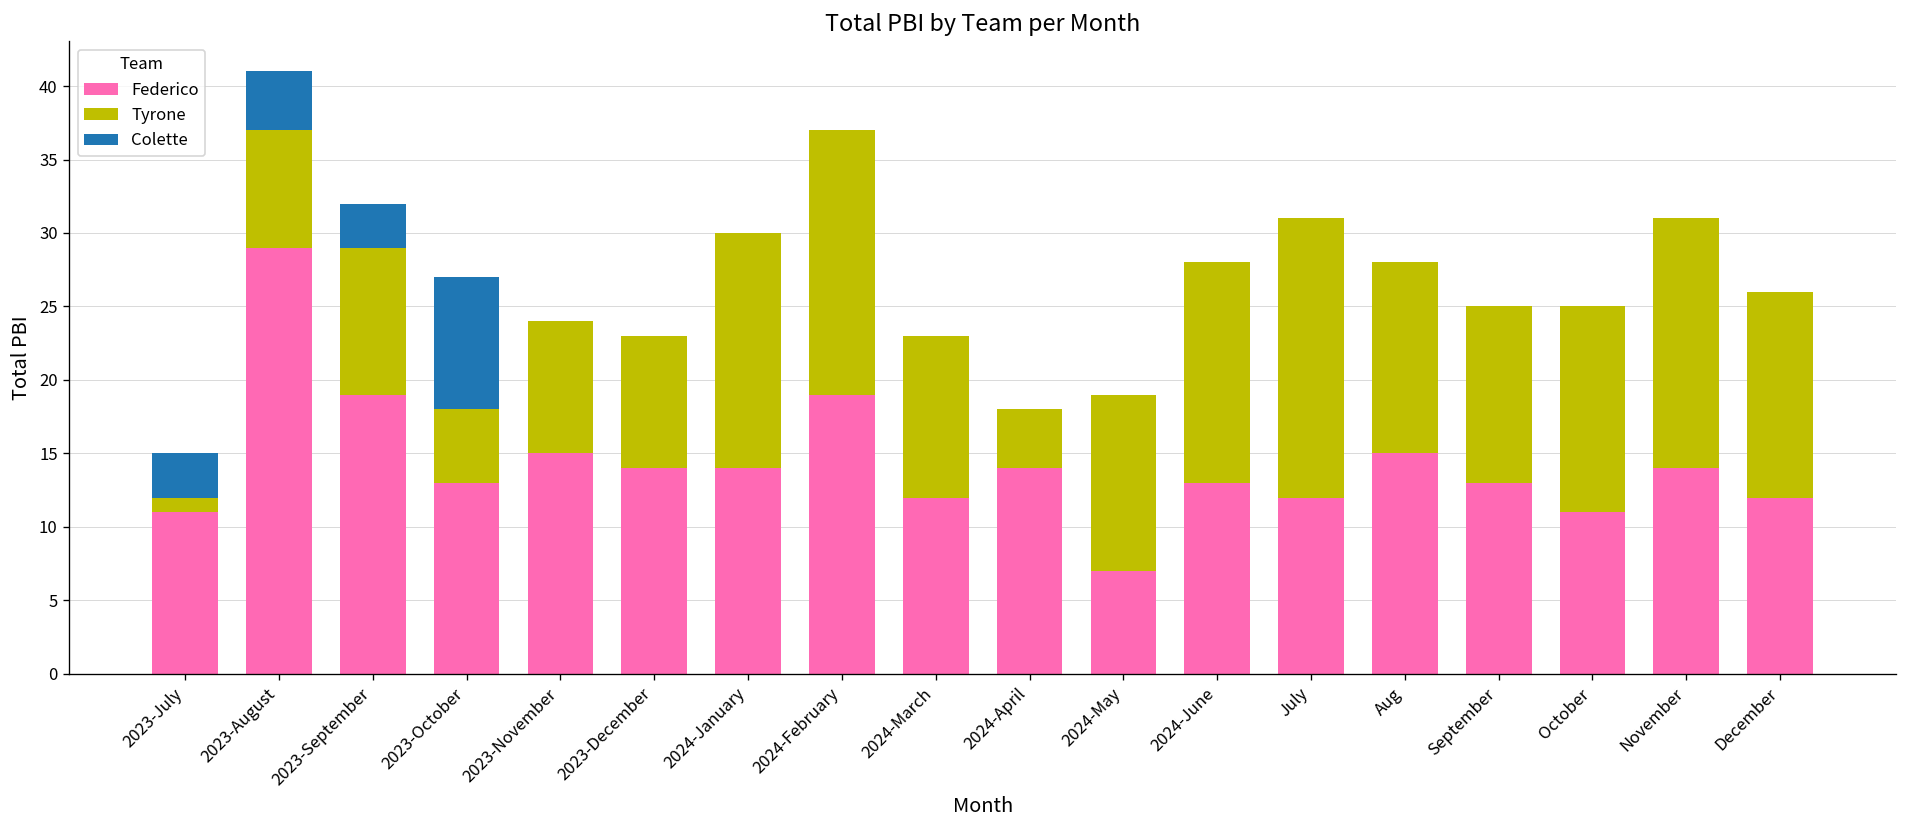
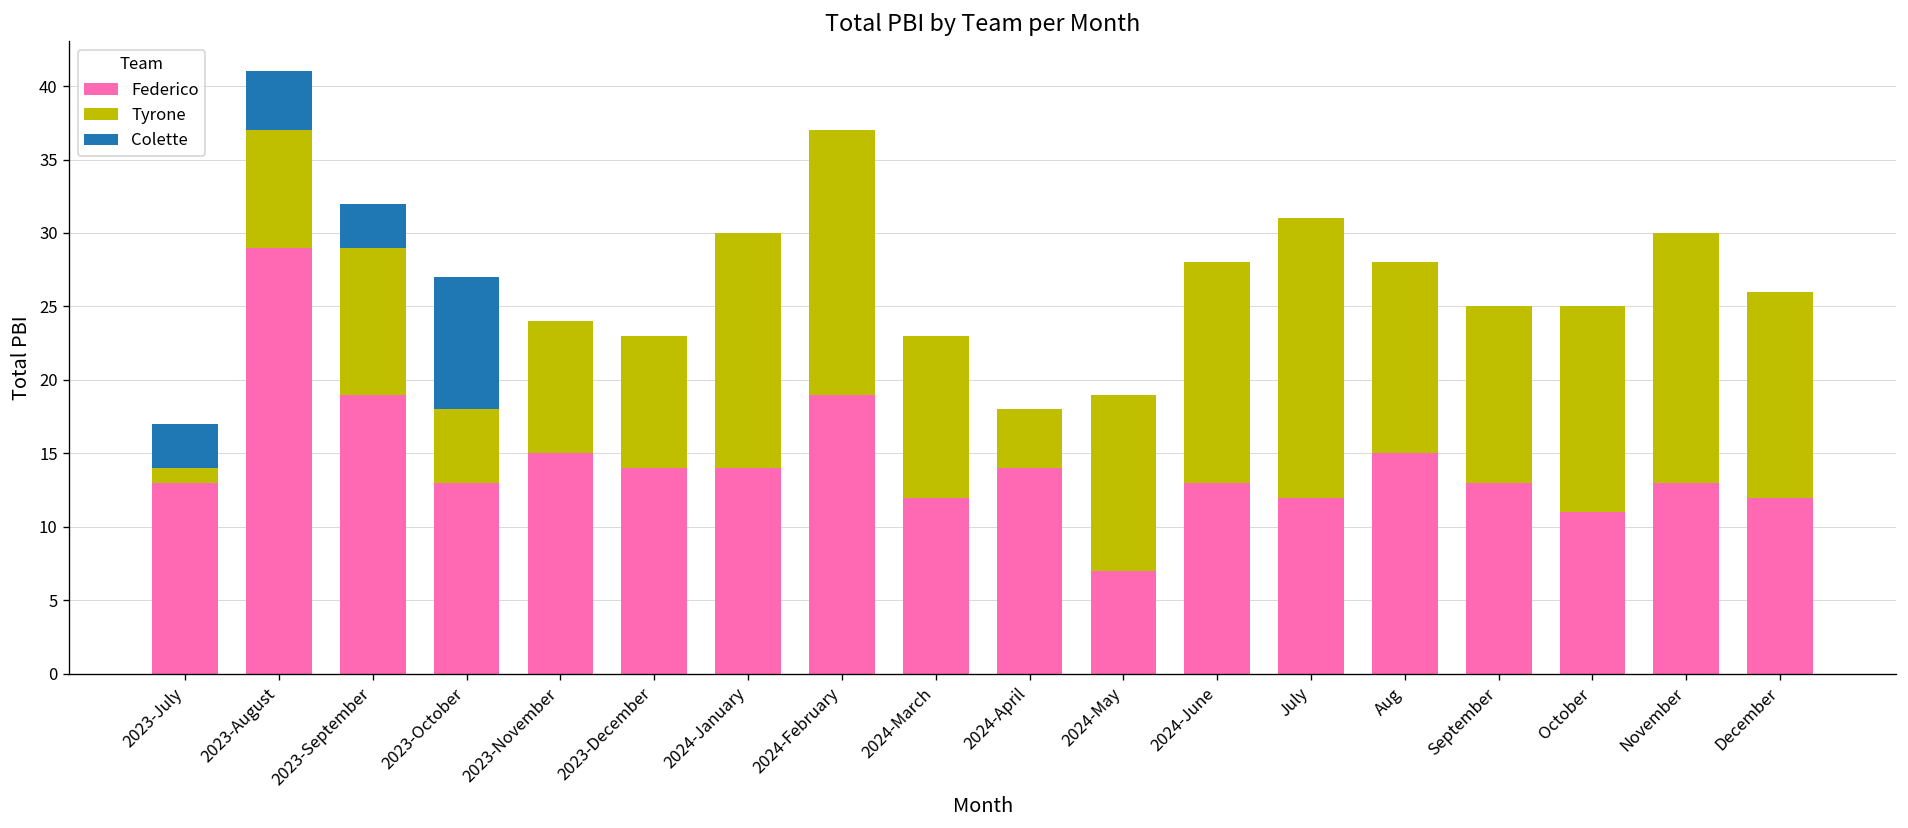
Federico, 2023-July: 11 -> 13
Federico, November: 14 -> 13
